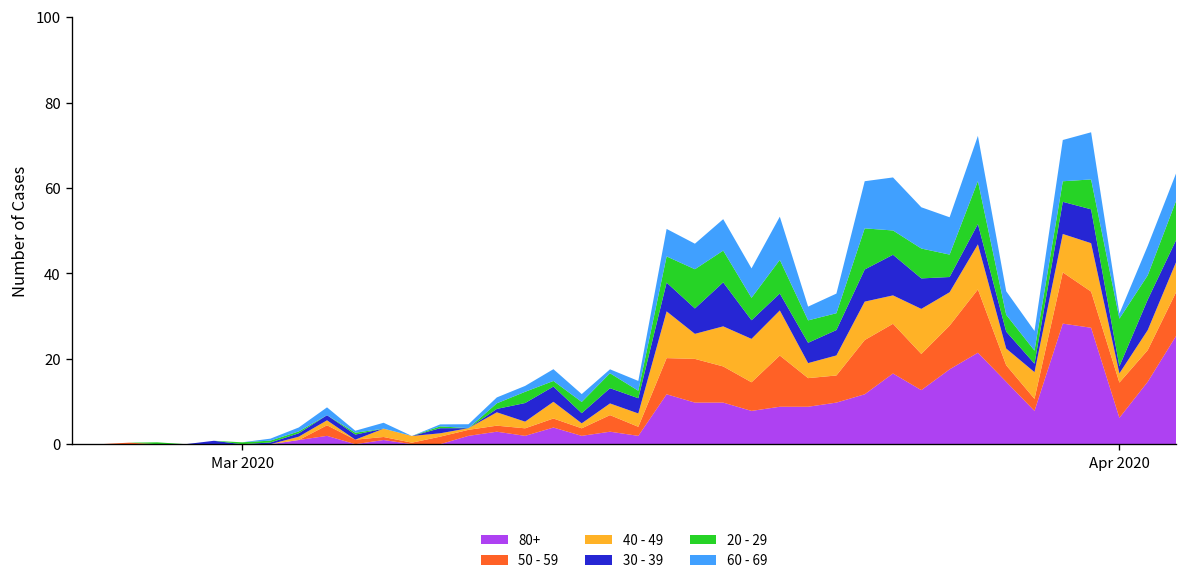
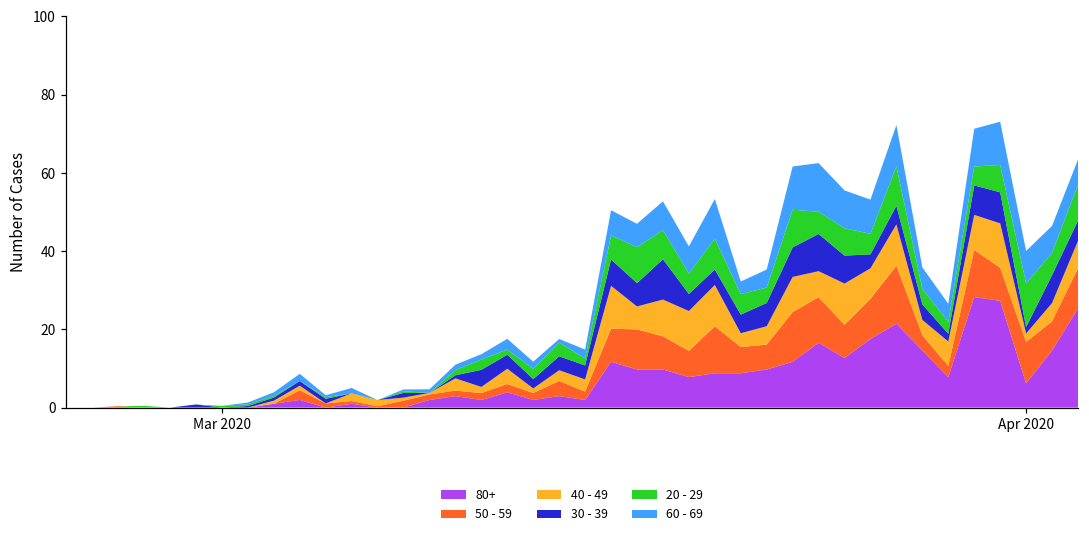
50 - 59, Apr 2020: 8 -> 11
60 - 69, Apr 2020: 1 -> 8
